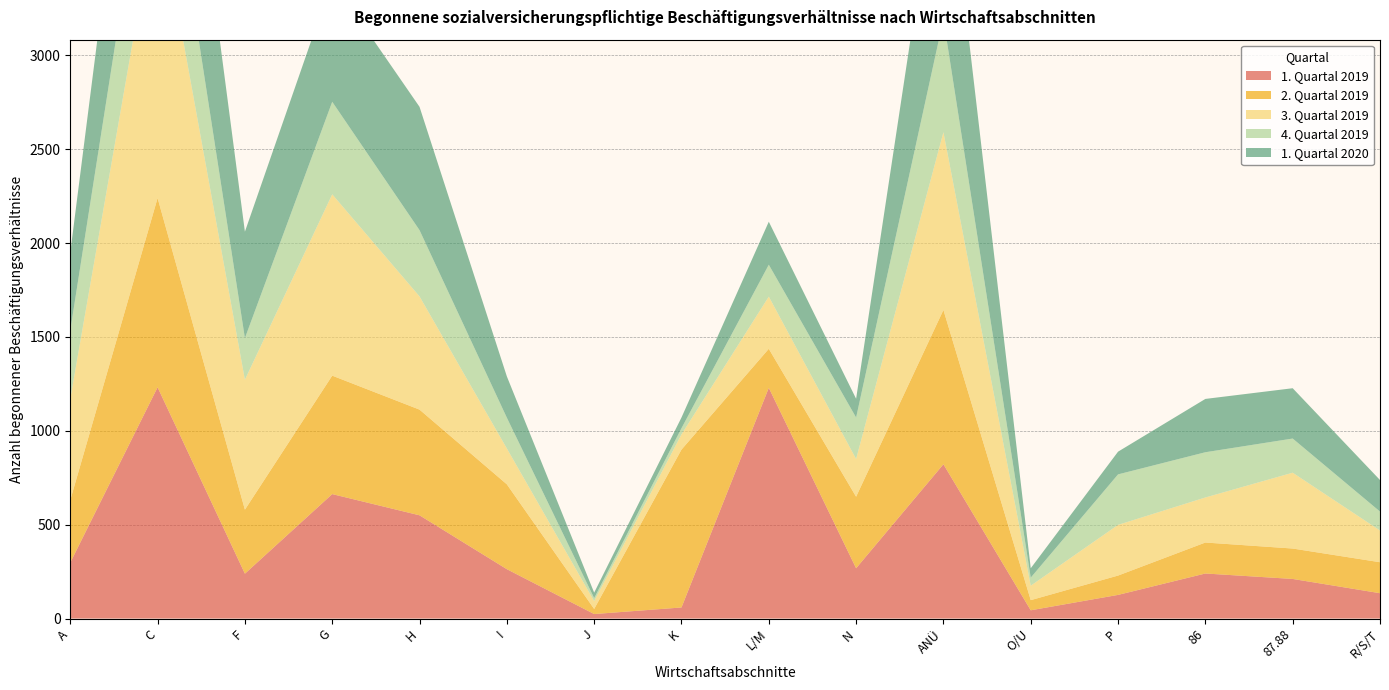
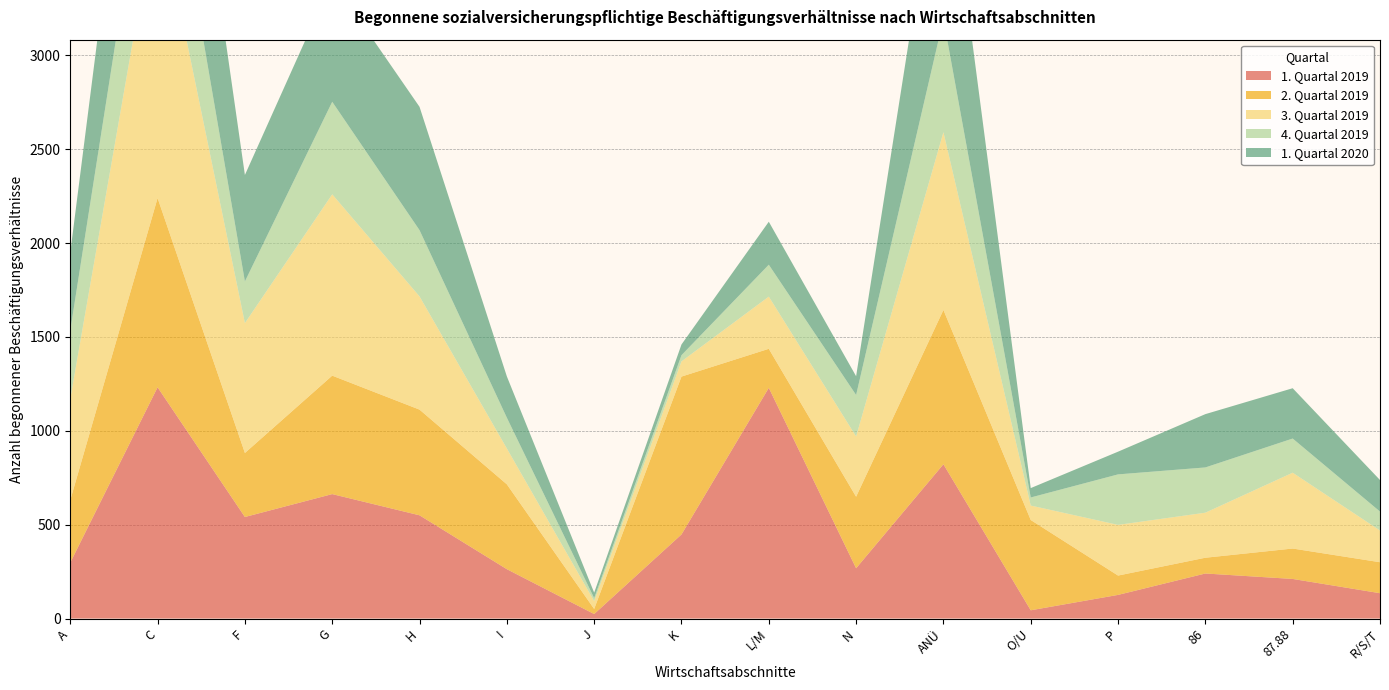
1. Quartal 2019, F: 240 -> 540
1. Quartal 2019, K: 60 -> 450
3. Quartal 2019, N: 200 -> 320
2. Quartal 2019, O/U: 50 -> 480
2. Quartal 2019, 86: 170 -> 80
